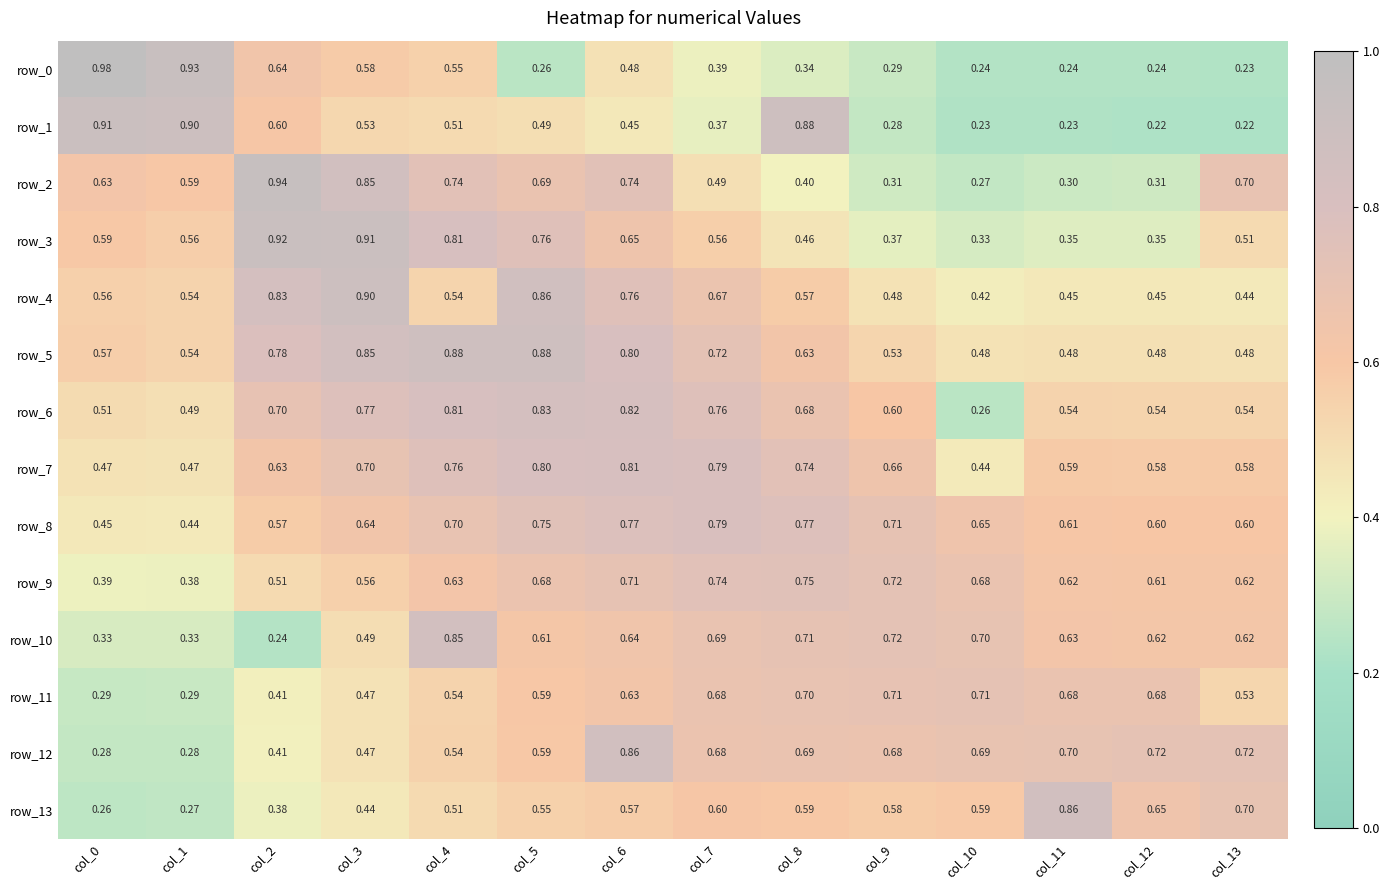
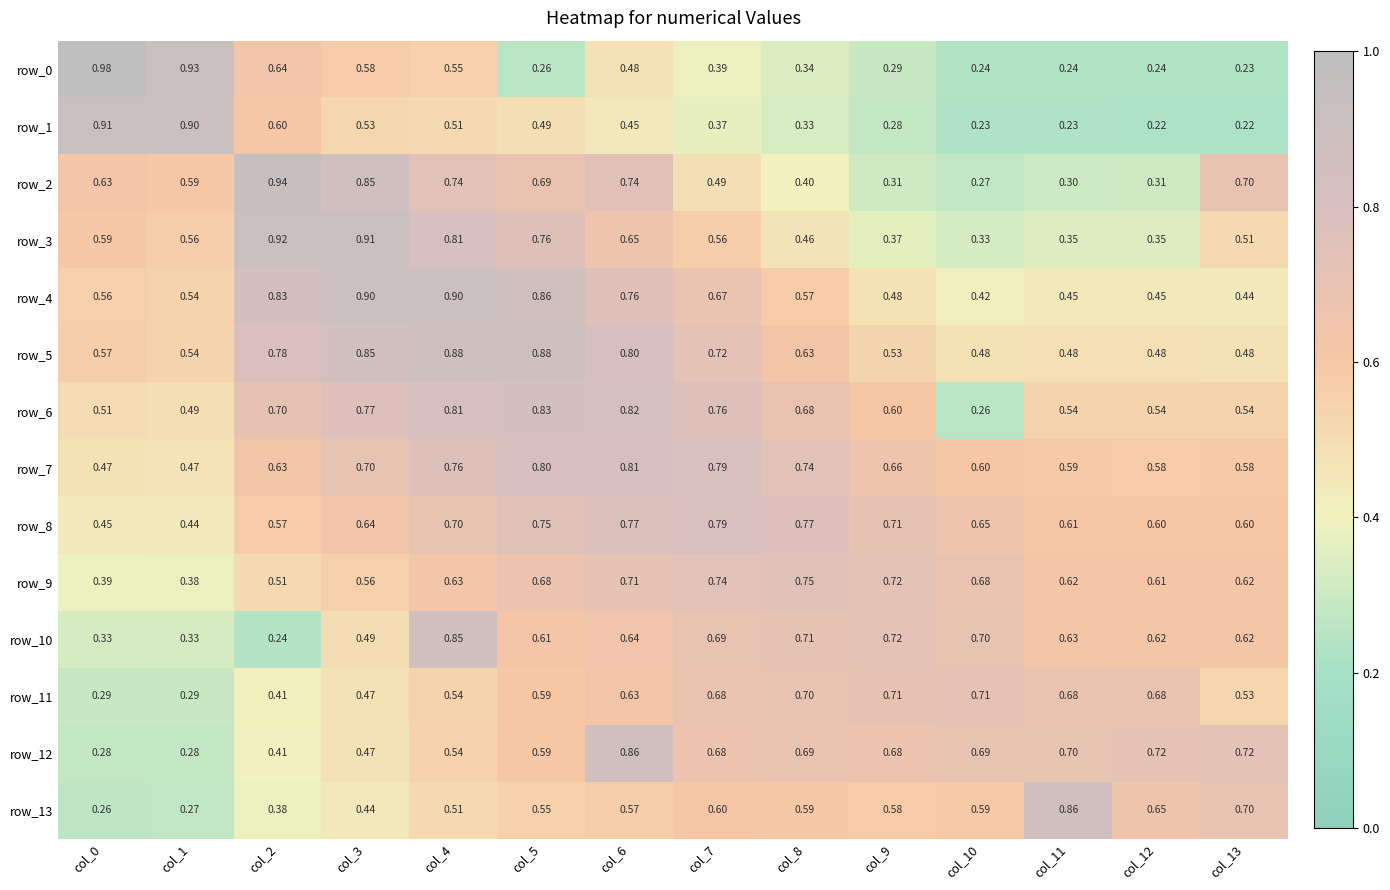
row_1, col_8: 0.88 -> 0.33
row_4, col_4: 0.54 -> 0.90
row_7, col_10: 0.44 -> 0.60
